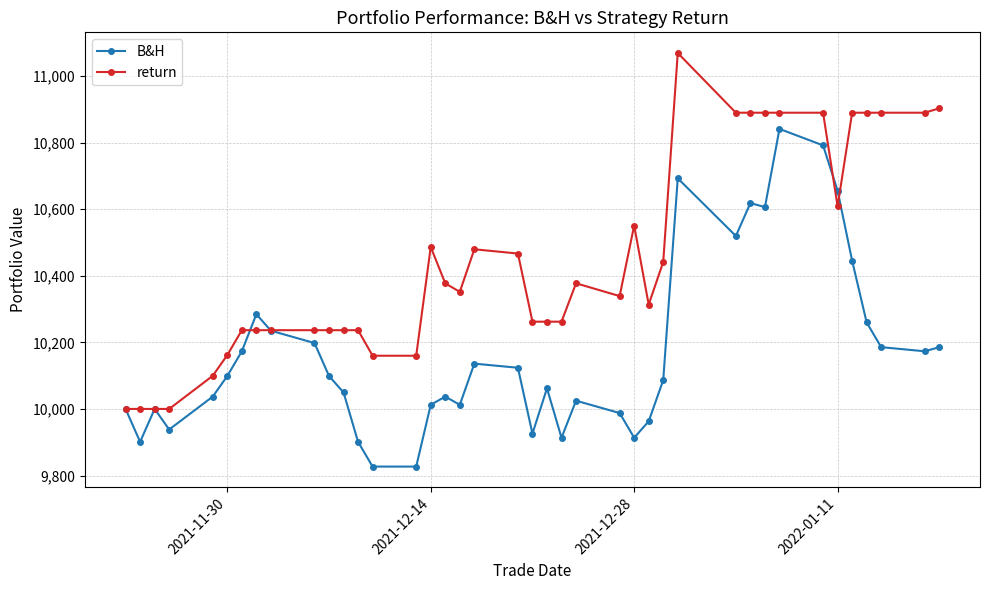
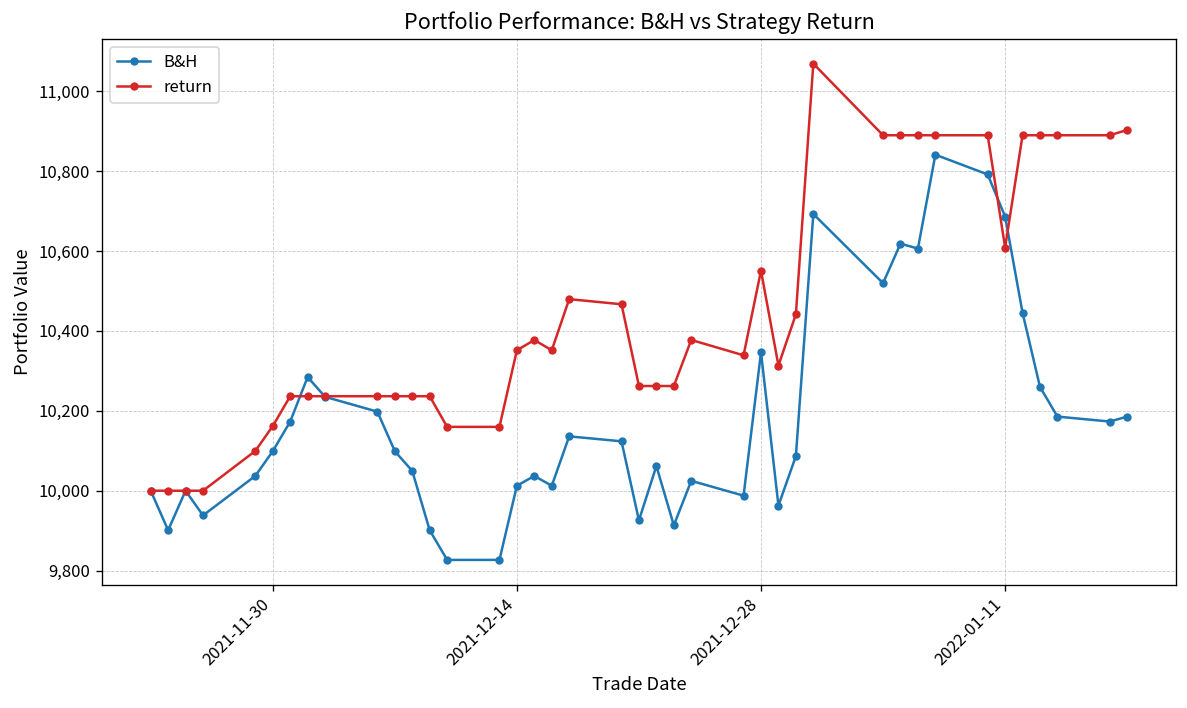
return, 2021-12-14: 10,490 -> 10,350
B&H, 2021-12-28: 9,910 -> 10,350
B&H, 2022-01-11: 10,660 -> 10,690
